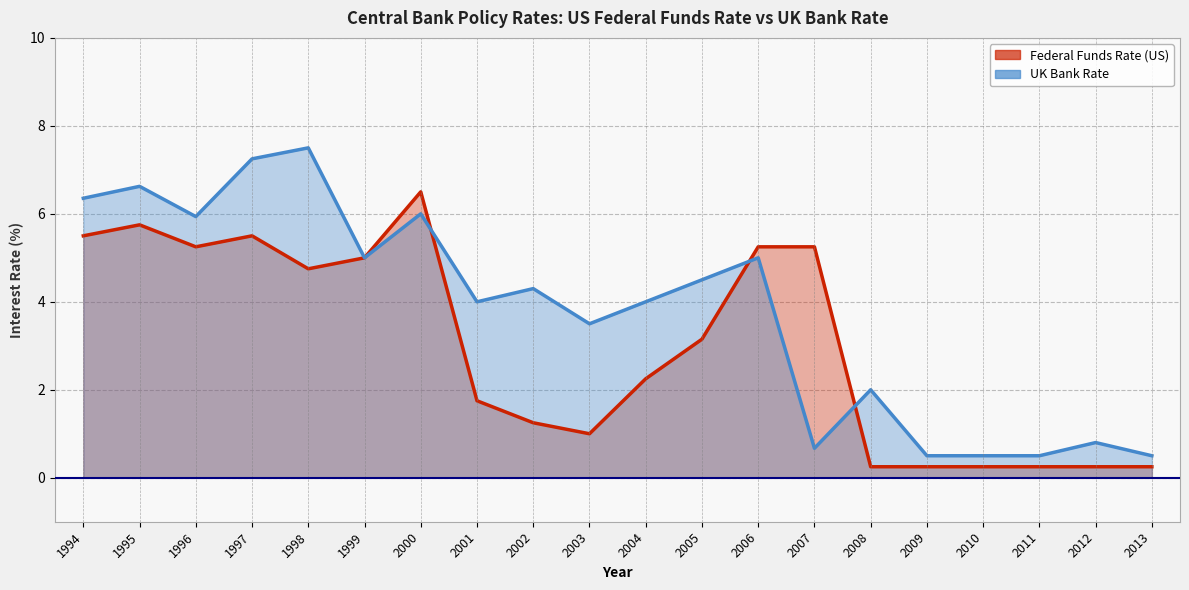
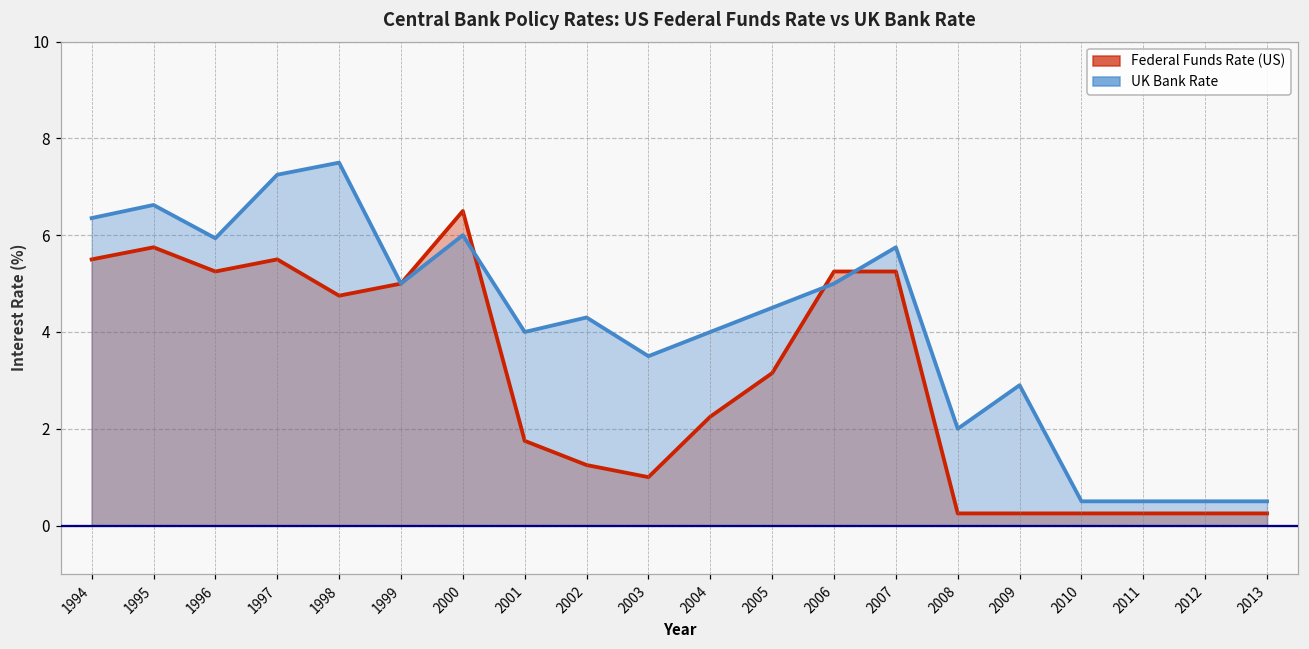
UK Bank Rate, 2007: 0.7 -> 5.8
UK Bank Rate, 2009: 0.5 -> 2.9
UK Bank Rate, 2012: 0.8 -> 0.5
